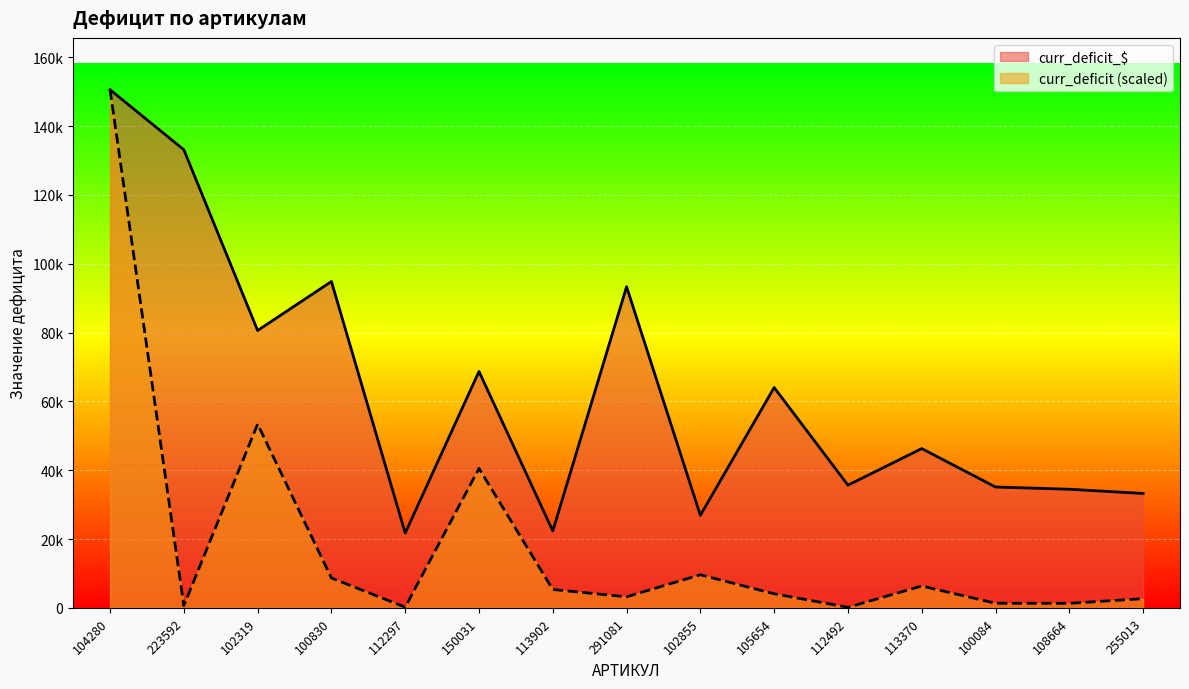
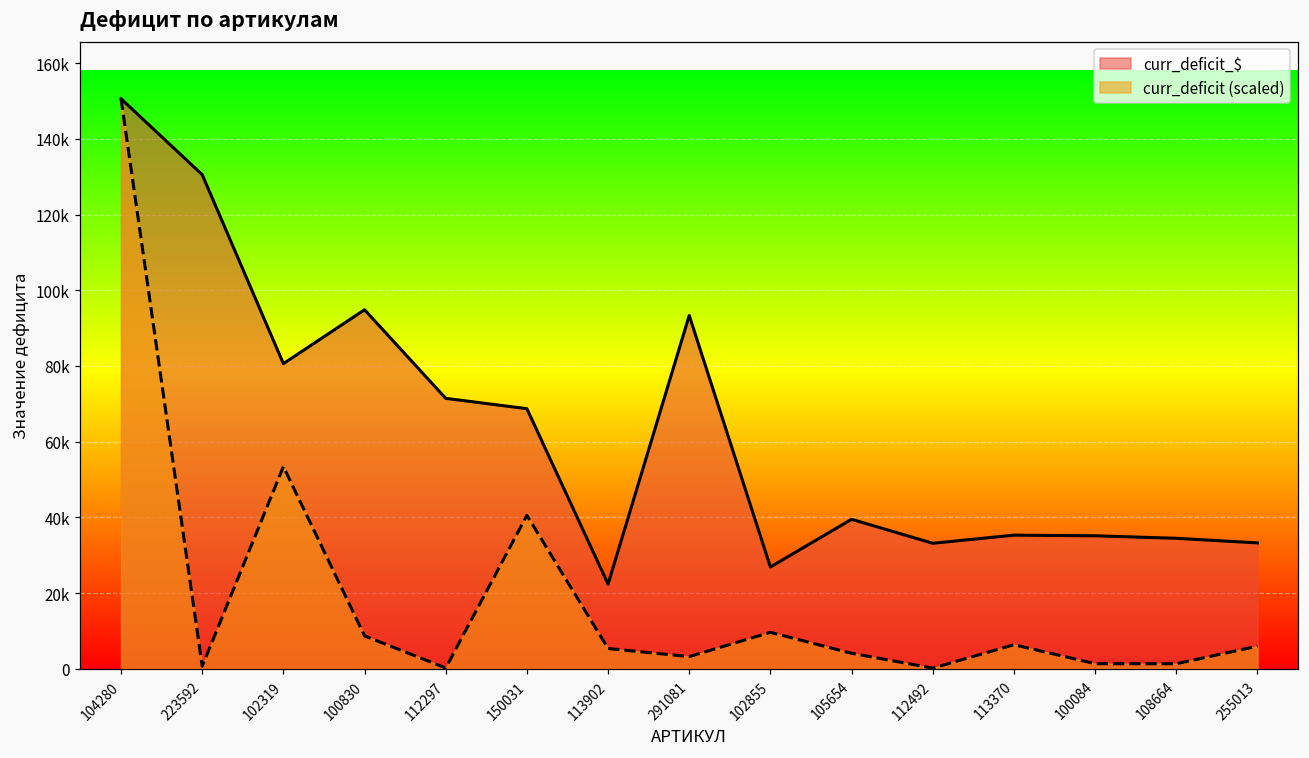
curr_deficit_$, 223592: 133000 -> 131000
curr_deficit_$, 112297: 22000 -> 71000
curr_deficit_$, 105654: 64000 -> 39000
curr_deficit_$, 112492: 36000 -> 33000
curr_deficit_$, 113370: 46000 -> 35000
curr_deficit (scaled), 255013: 3000 -> 6000
